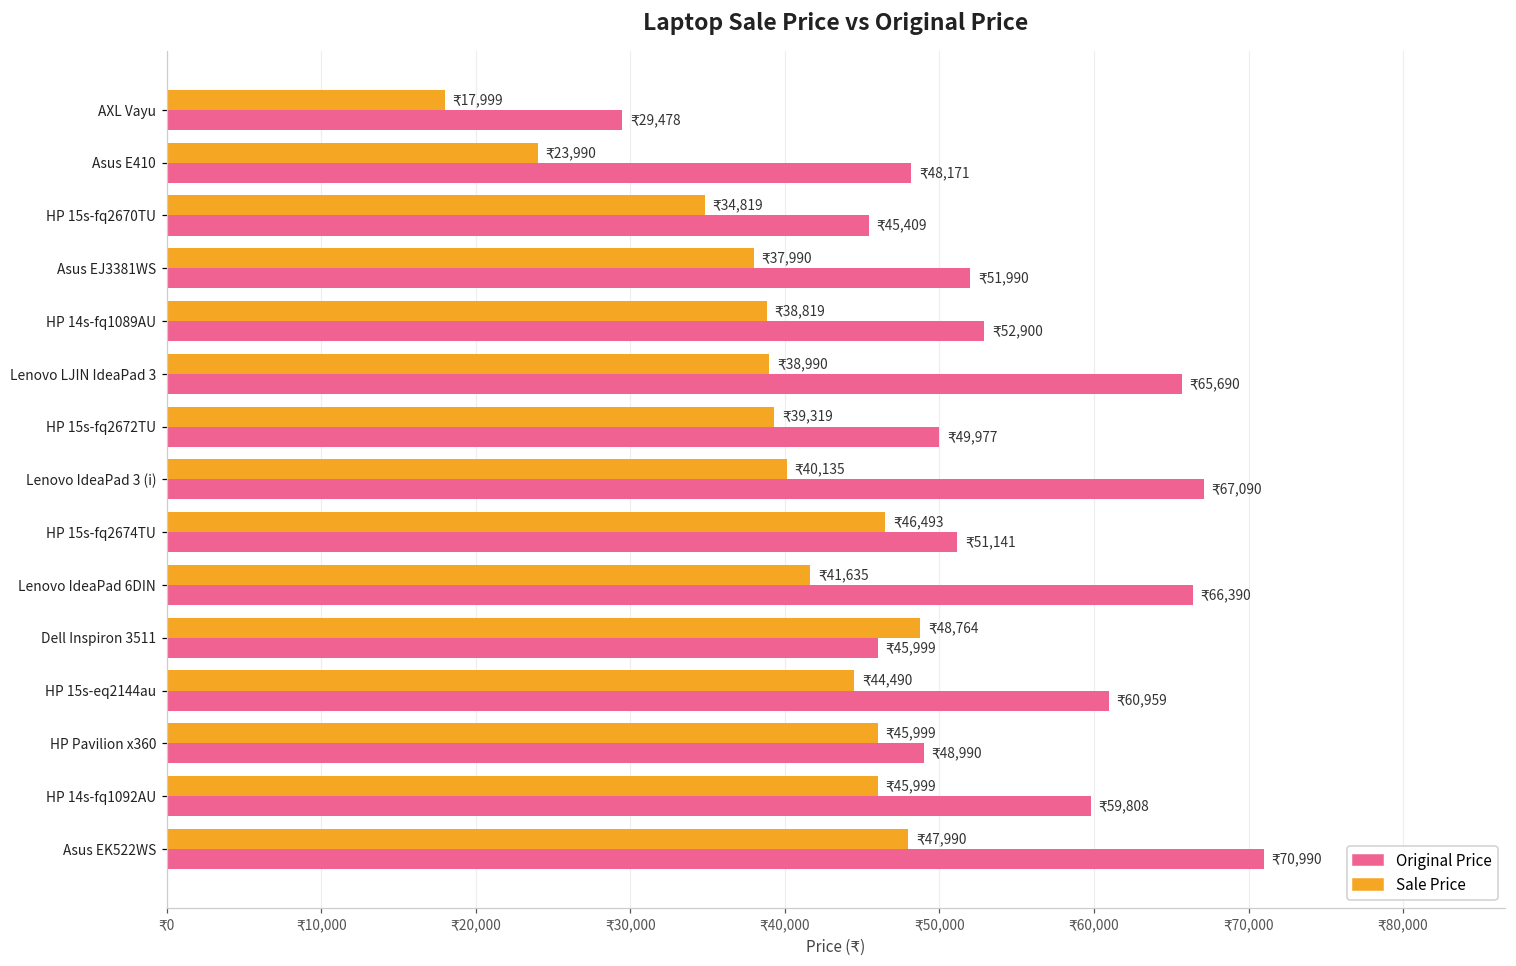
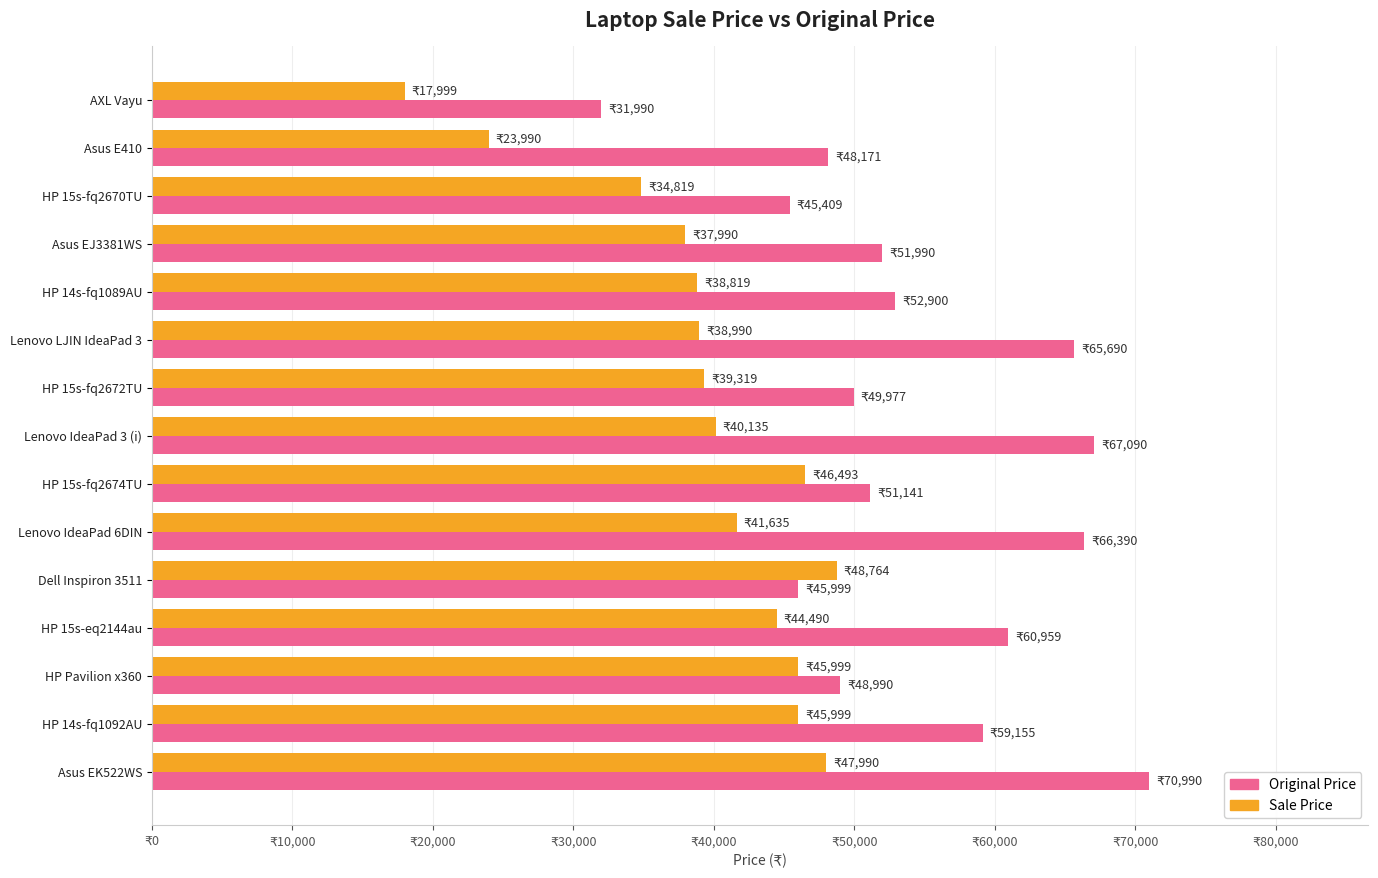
Original Price, AXL Vayu: 29,478 -> 31,990
Original Price, HP 14s-fq1092AU: 59,808 -> 59,155
